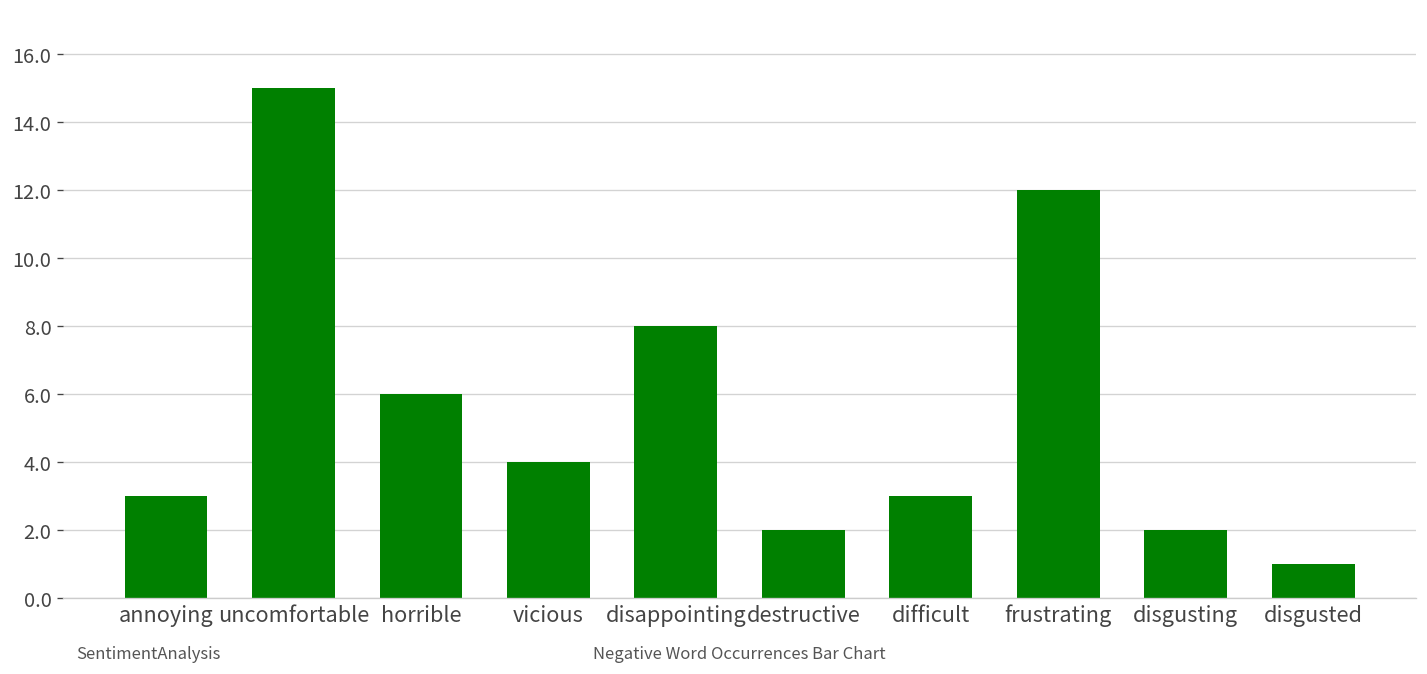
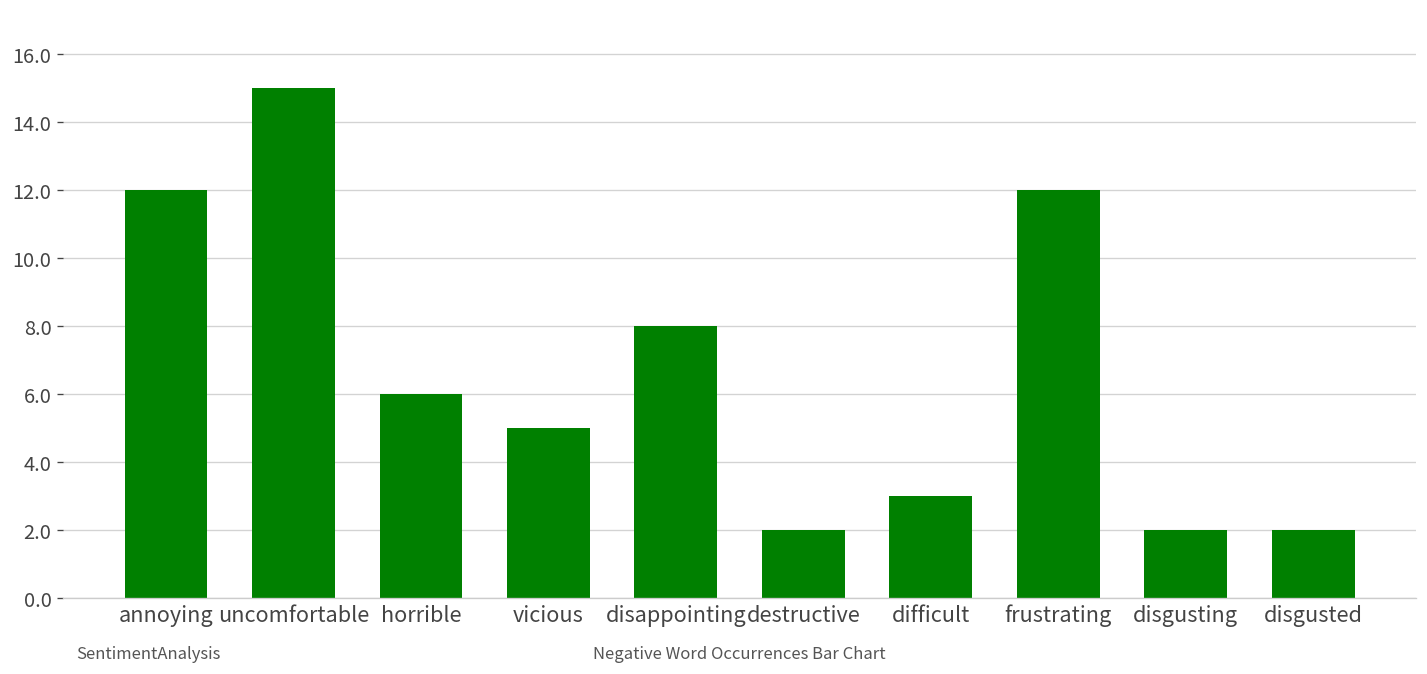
annoying: 3 -> 12
vicious: 4 -> 5
disgusted: 1 -> 2
